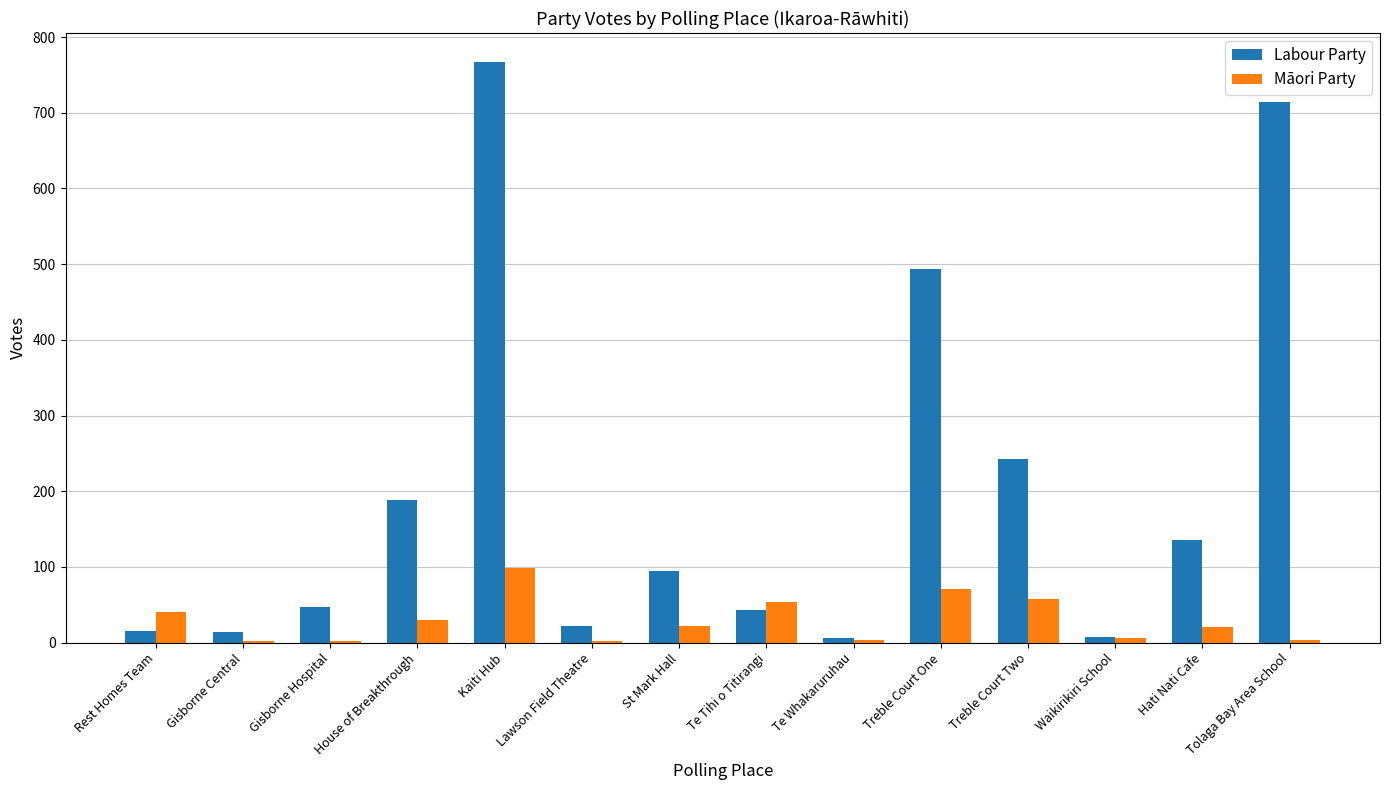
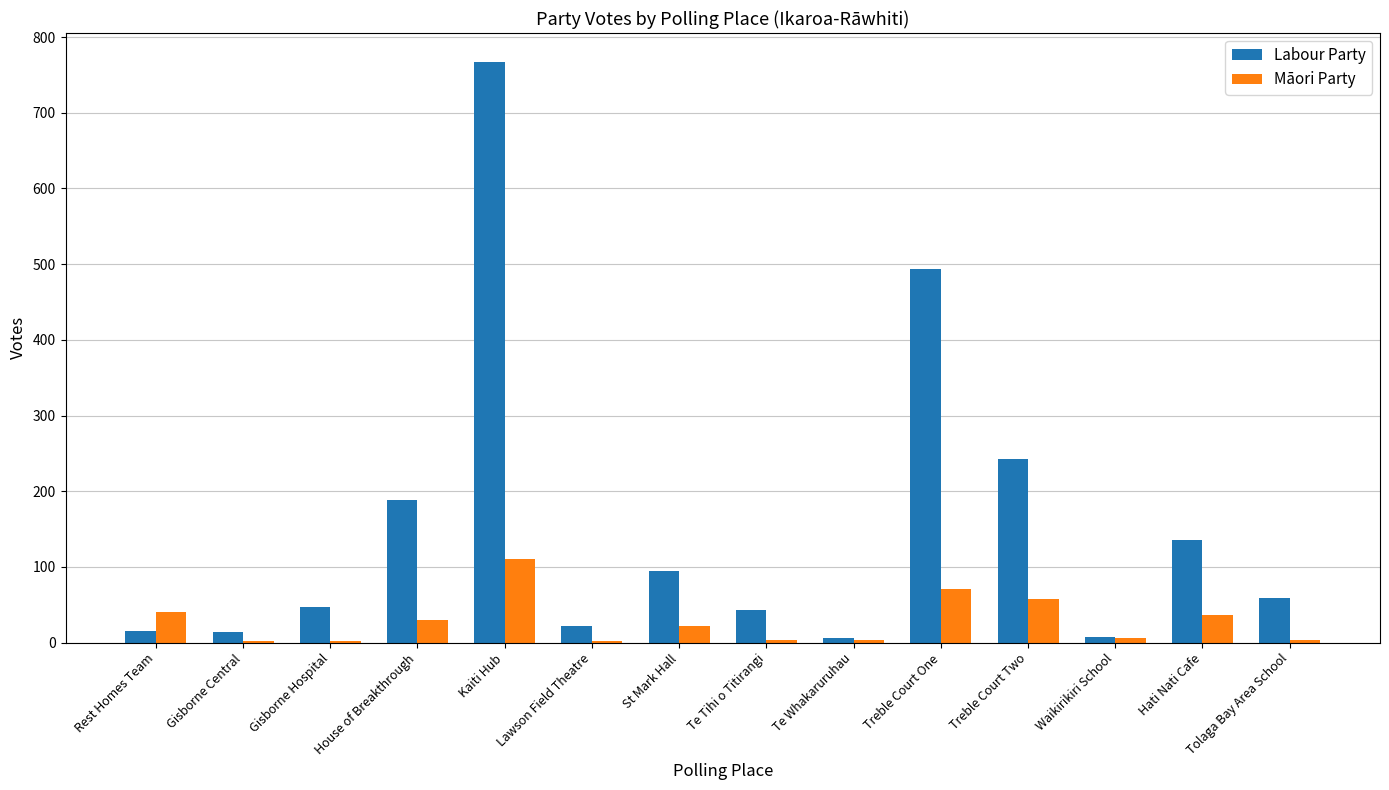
Māori Party, Kaiti Hub: 100 -> 110
Māori Party, Te Tihi o Titirangi: 50 -> 0
Māori Party, Hati Nati Cafe: 20 -> 40
Labour Party, Tolaga Bay Area School: 710 -> 60
